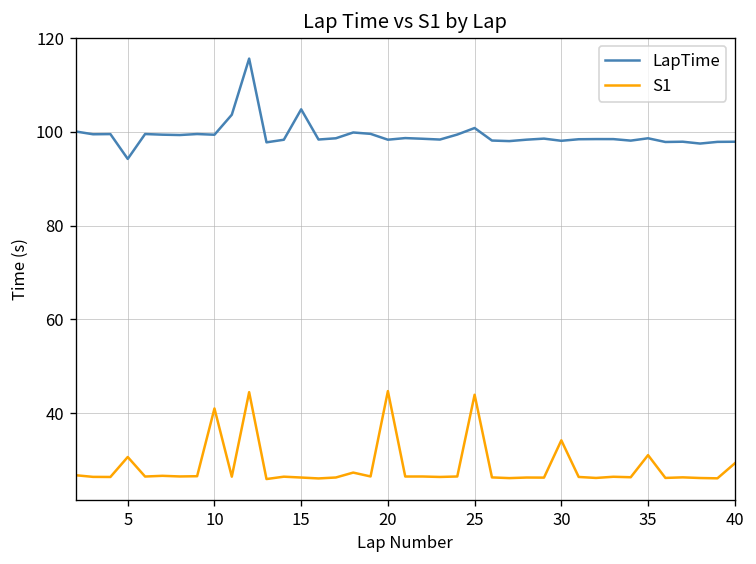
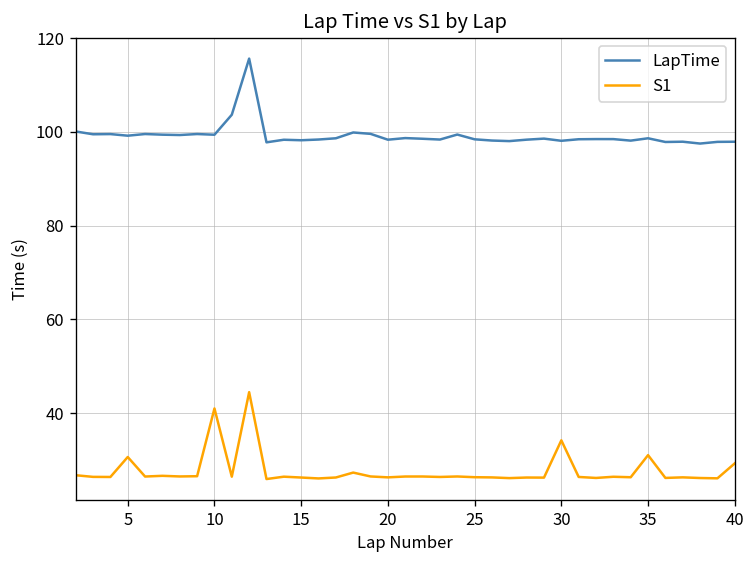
LapTime, 5: 94 -> 99
LapTime, 15: 105 -> 98
S1, 20: 45 -> 26
LapTime, 25: 101 -> 98
S1, 25: 44 -> 26
